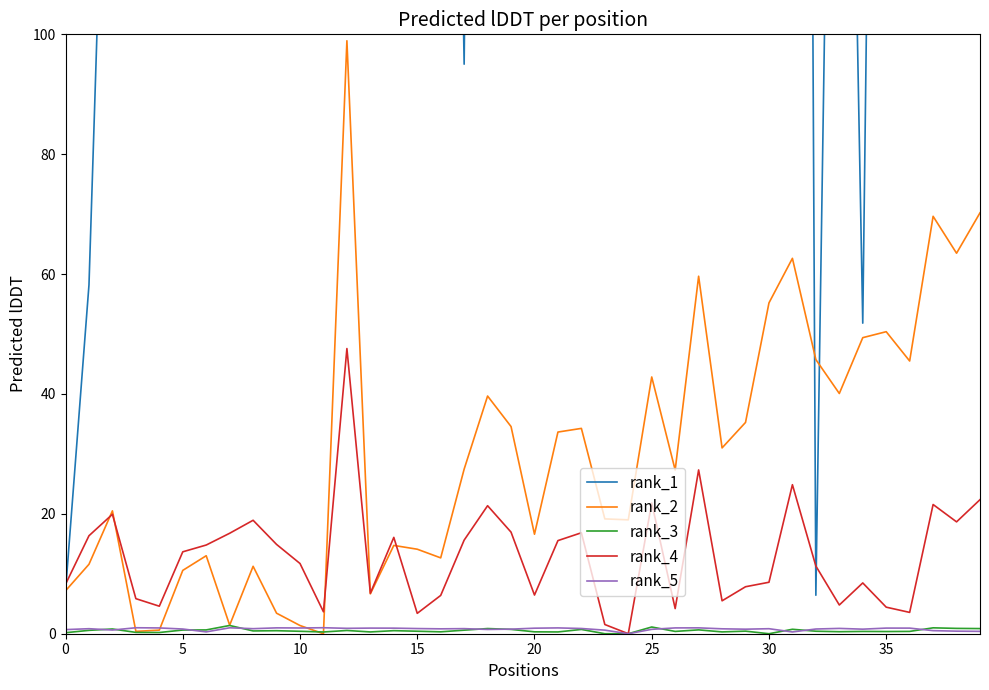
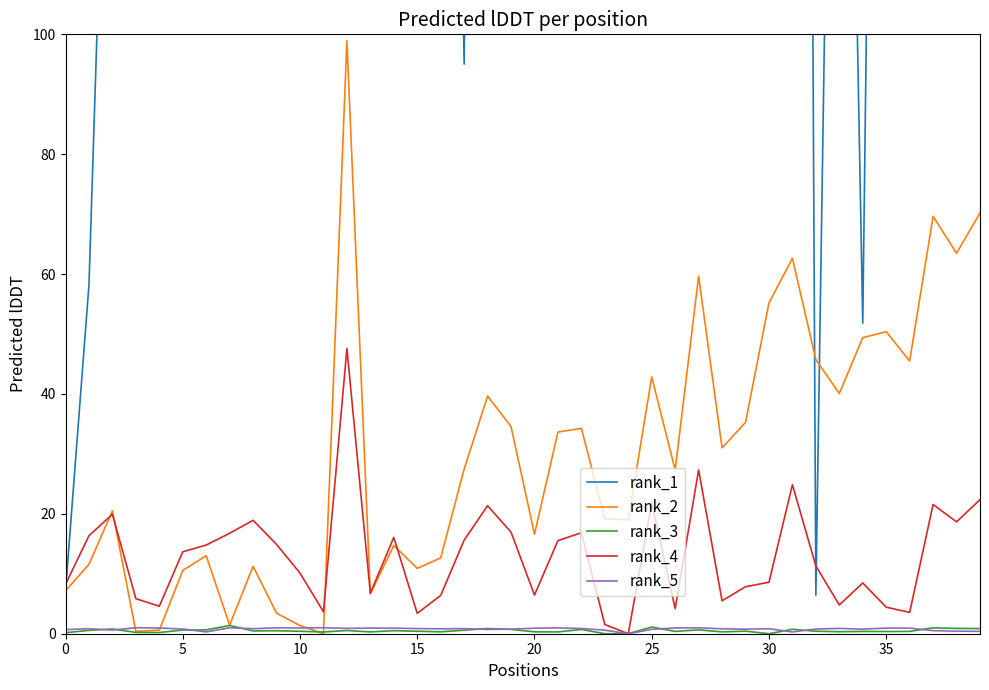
rank_4, 10: 12 -> 10
rank_2, 15: 14 -> 11
